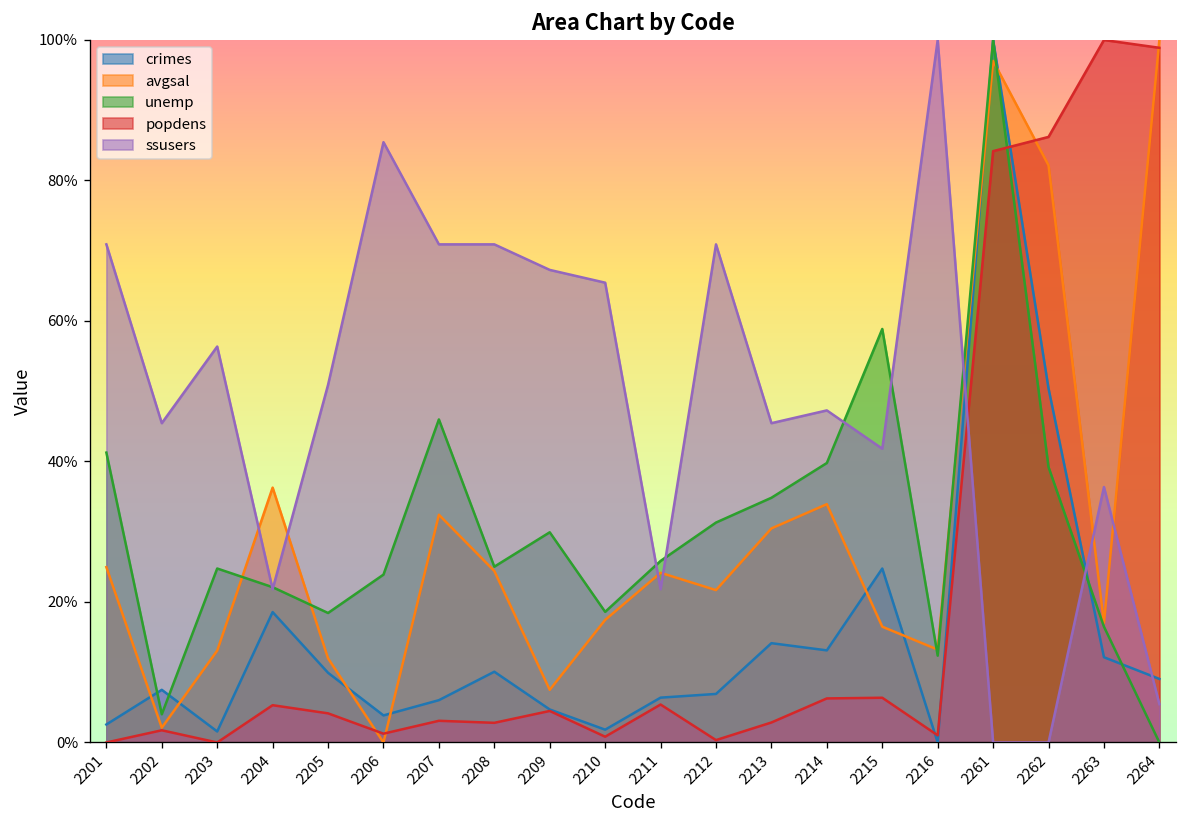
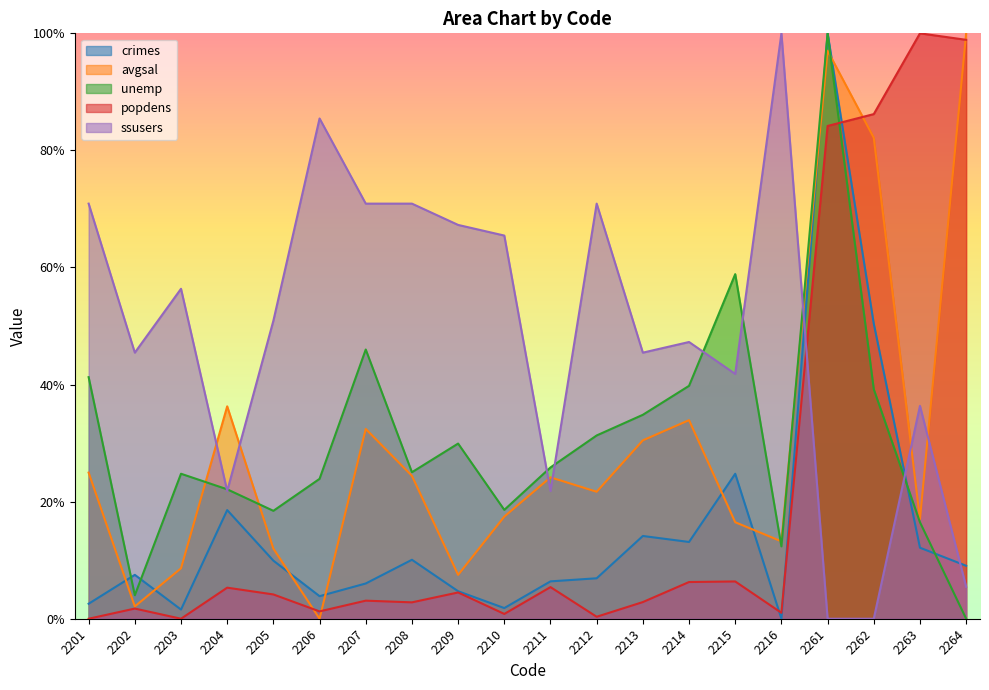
avgsal, 2203: 13% -> 9%
